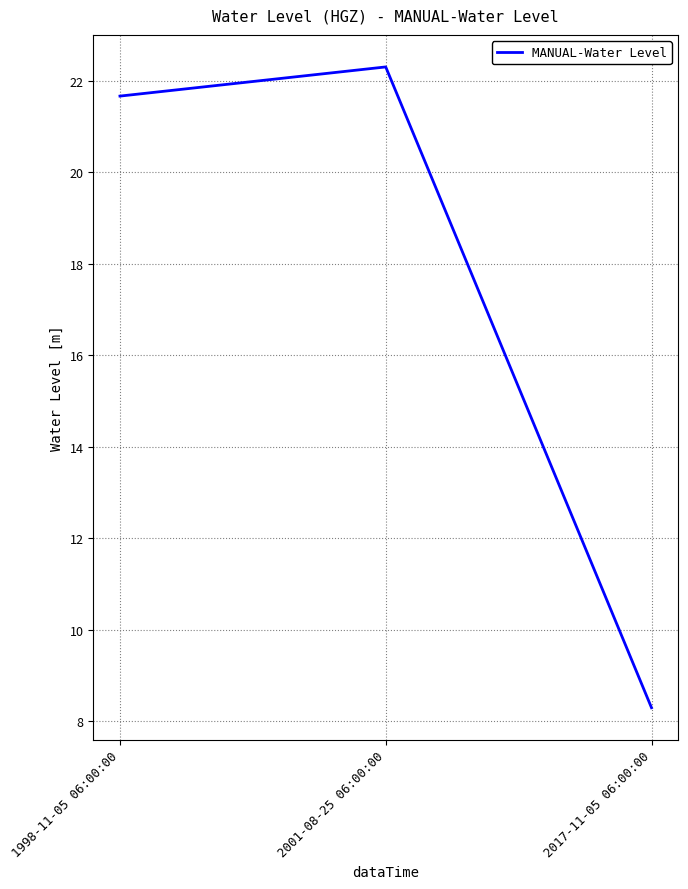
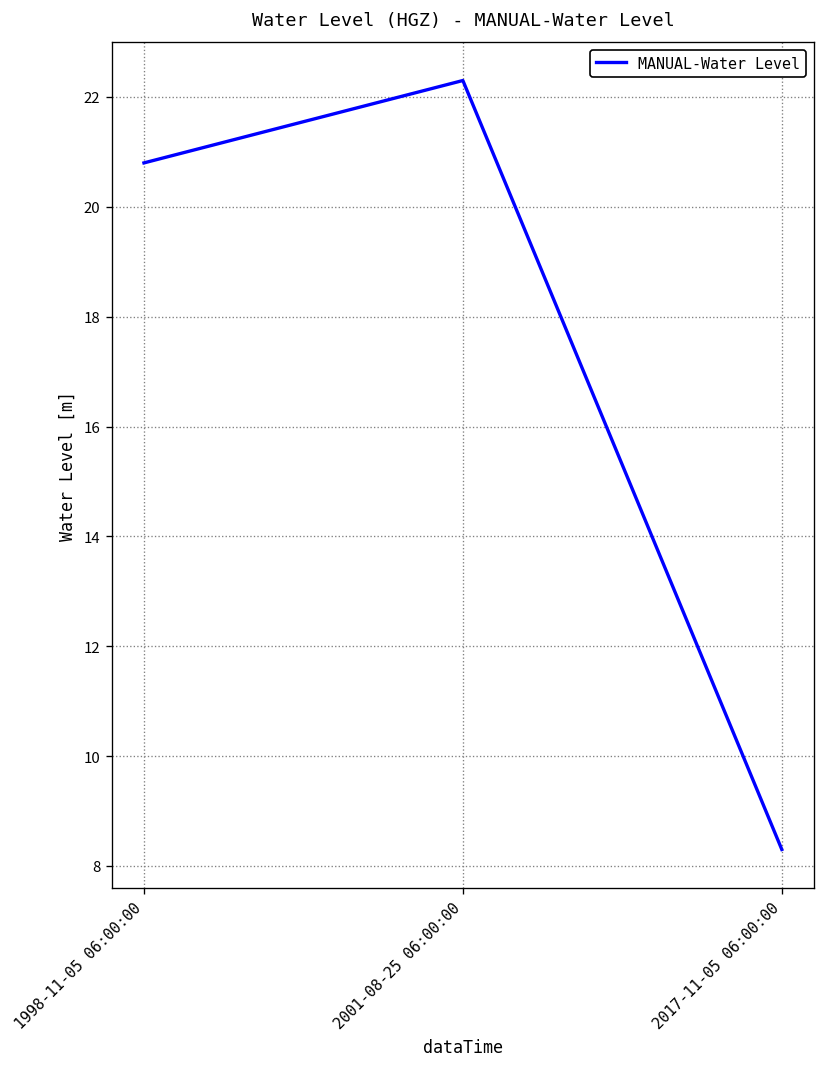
1998-11-05 06:00:00: 21.7 -> 20.8
